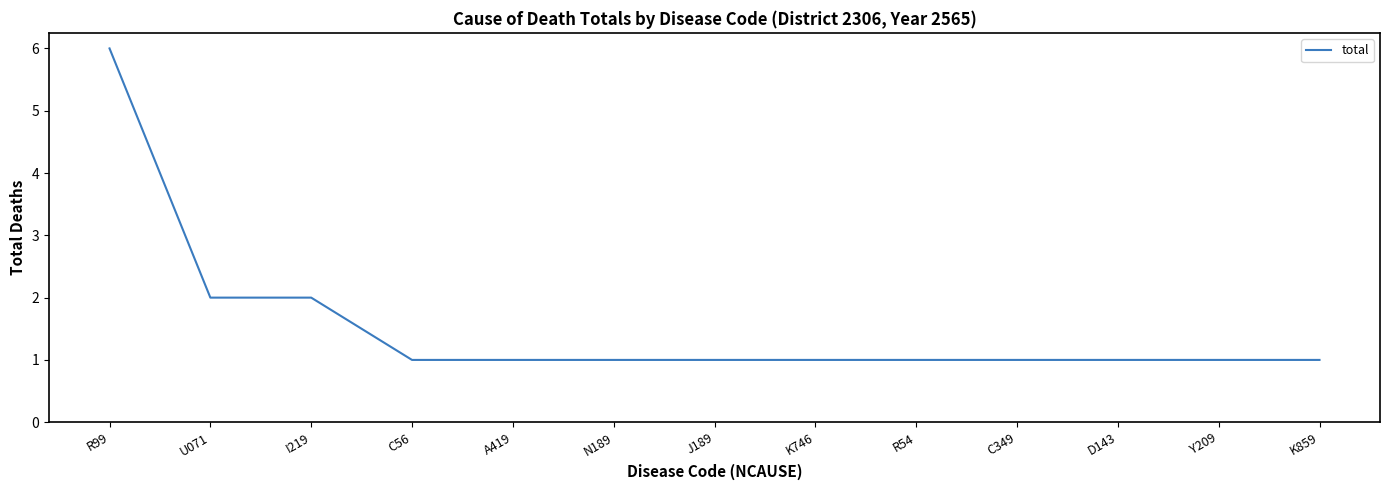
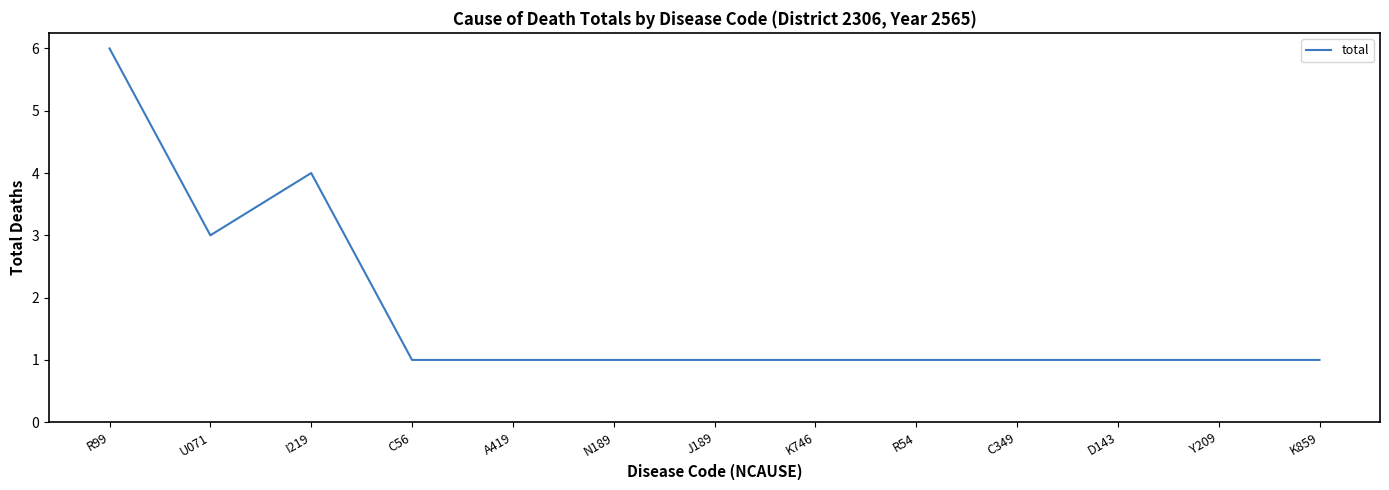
U071: 2 -> 3
I219: 2 -> 4
